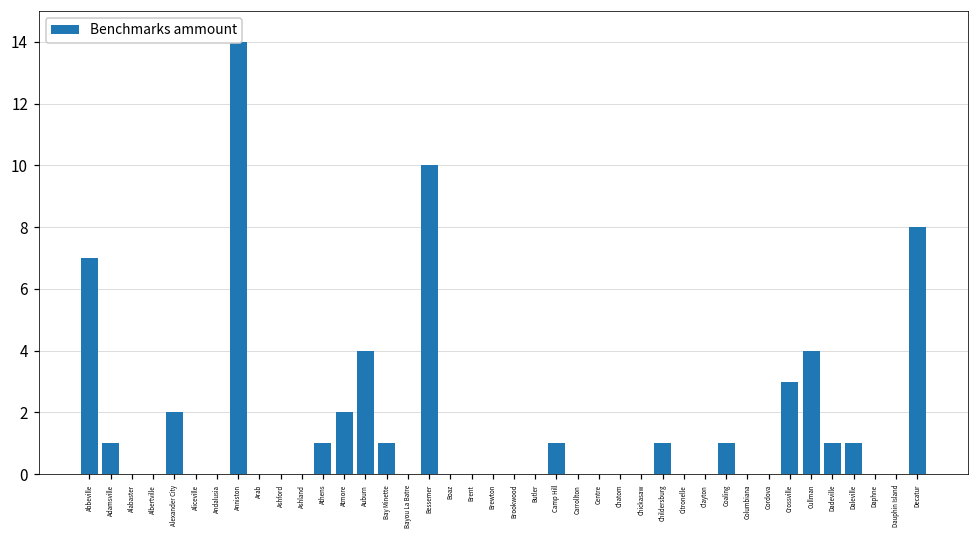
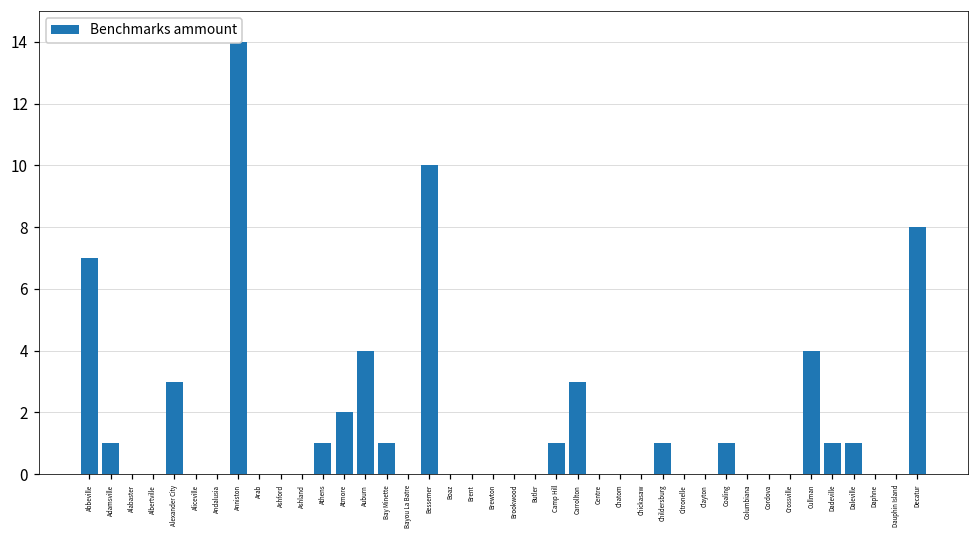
Alexander City: 2 -> 3
Carrollton: 0 -> 3
Crossville: 3 -> 0
